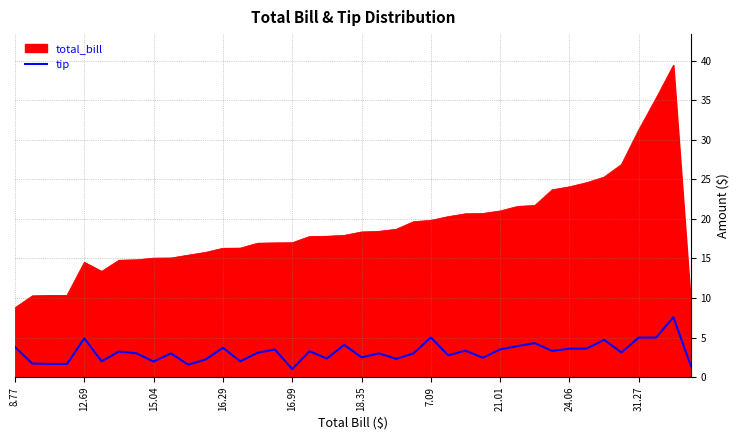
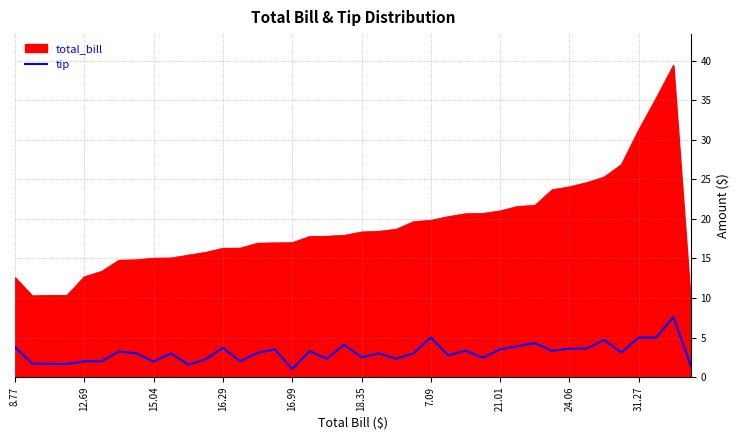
total_bill, 8.77: 9 -> 13
total_bill, 12.69: 15 -> 13
tip, 12.69: 5 -> 2
